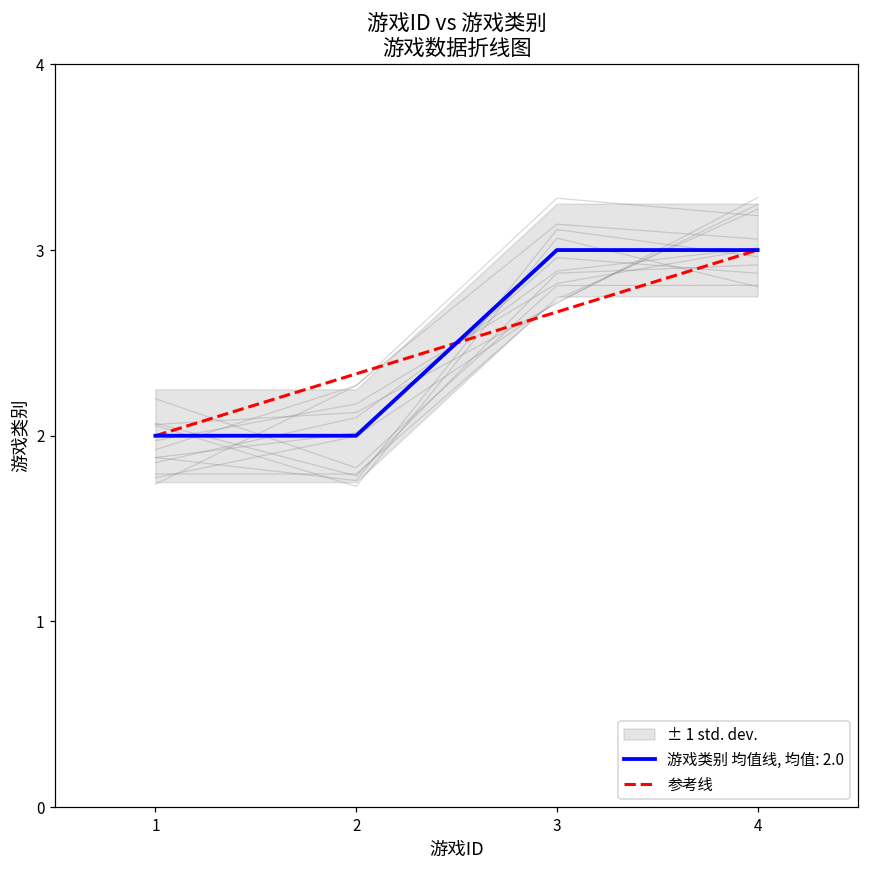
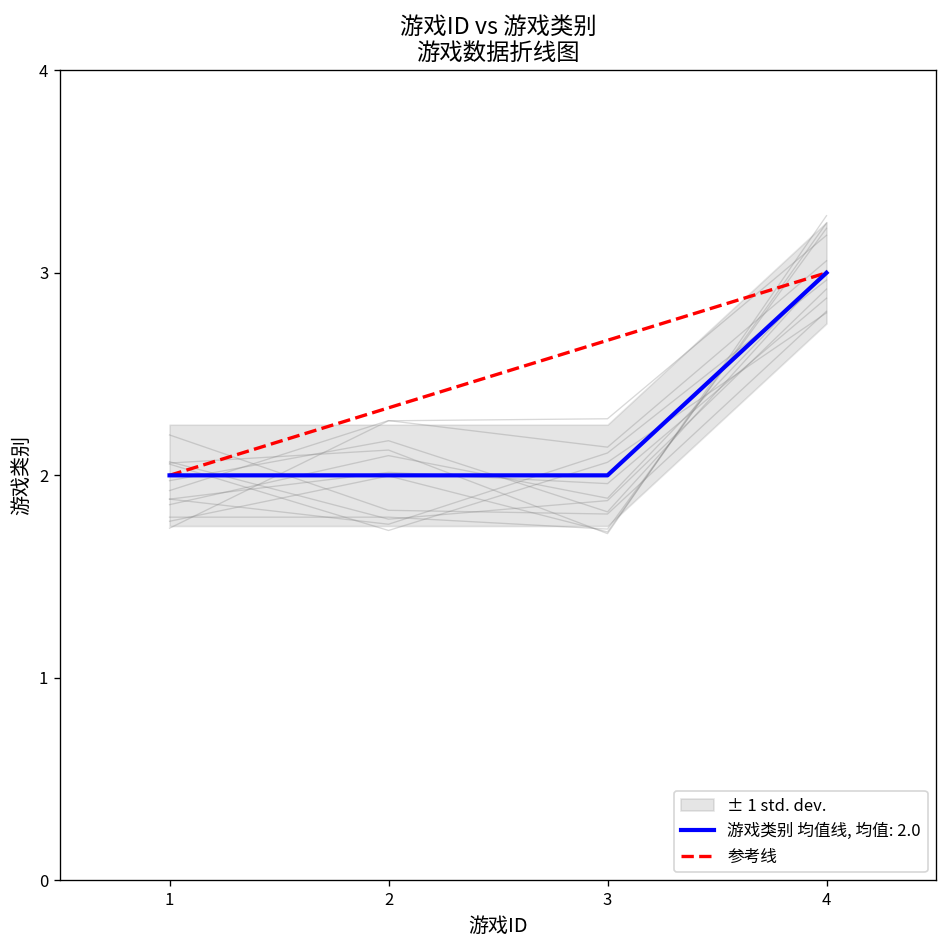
游戏类别 均值线, 均值: 2.0, 3: 3 -> 2
